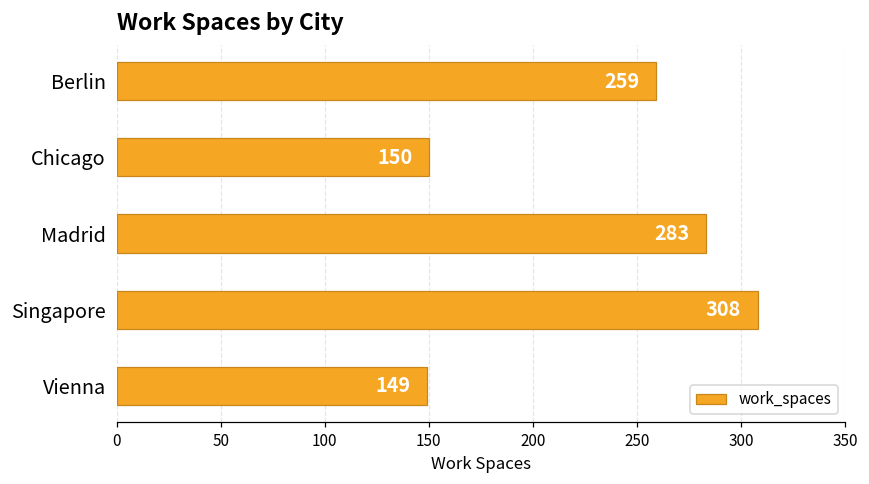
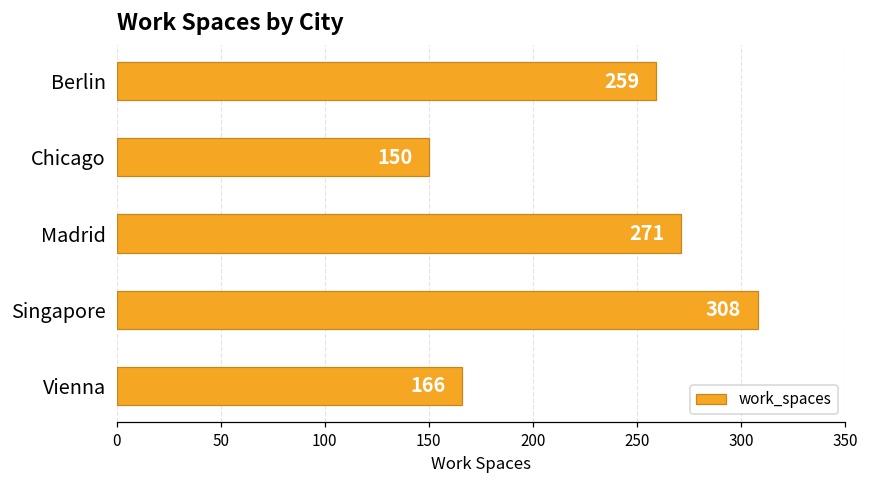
Madrid: 283 -> 271
Vienna: 149 -> 166
